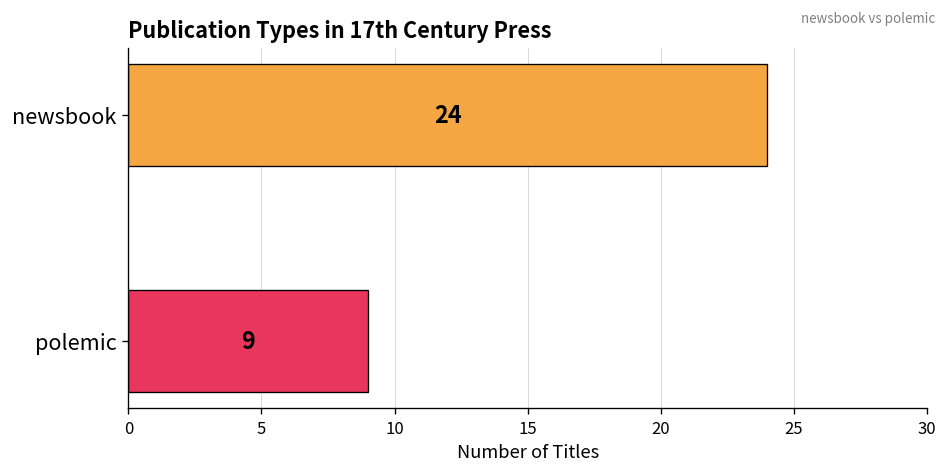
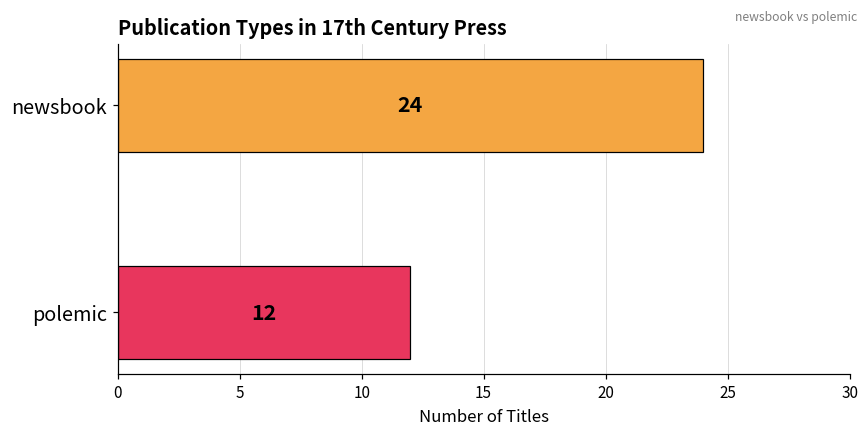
polemic: 9 -> 12
